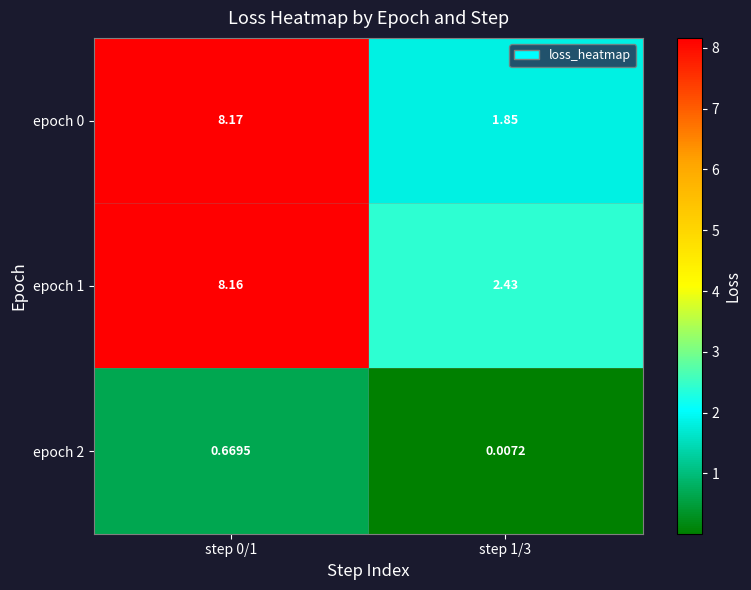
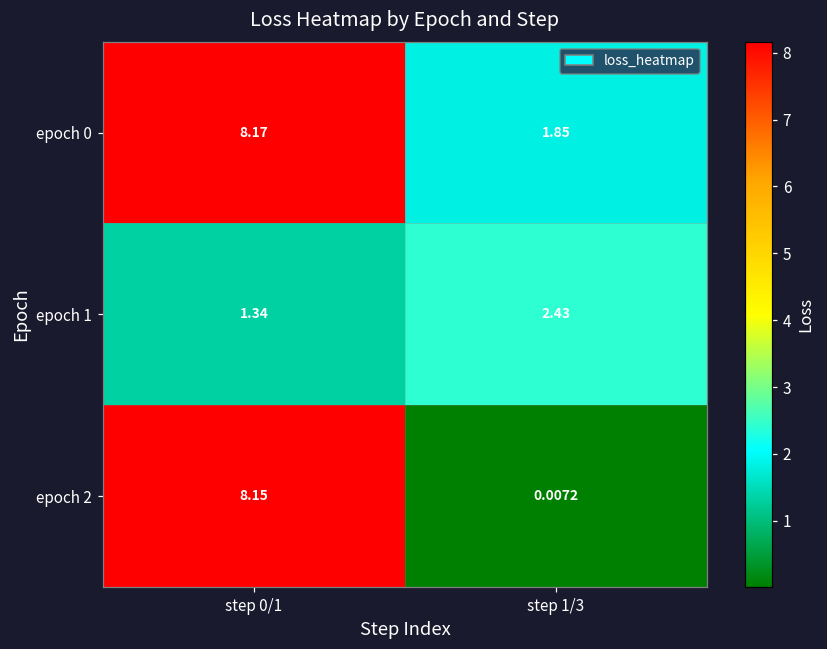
epoch 1, step 0/1: 8.16 -> 1.34
epoch 2, step 0/1: 0.6695 -> 8.15
